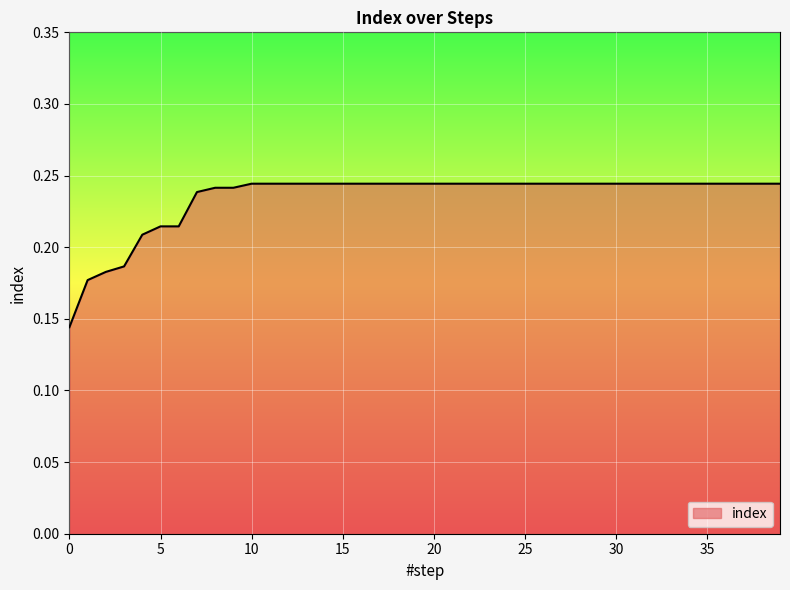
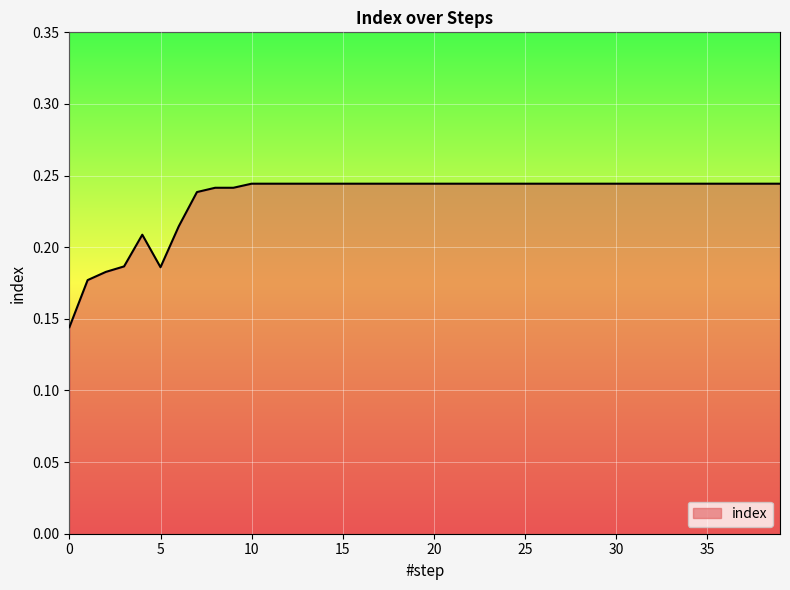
5: 0.215 -> 0.186
